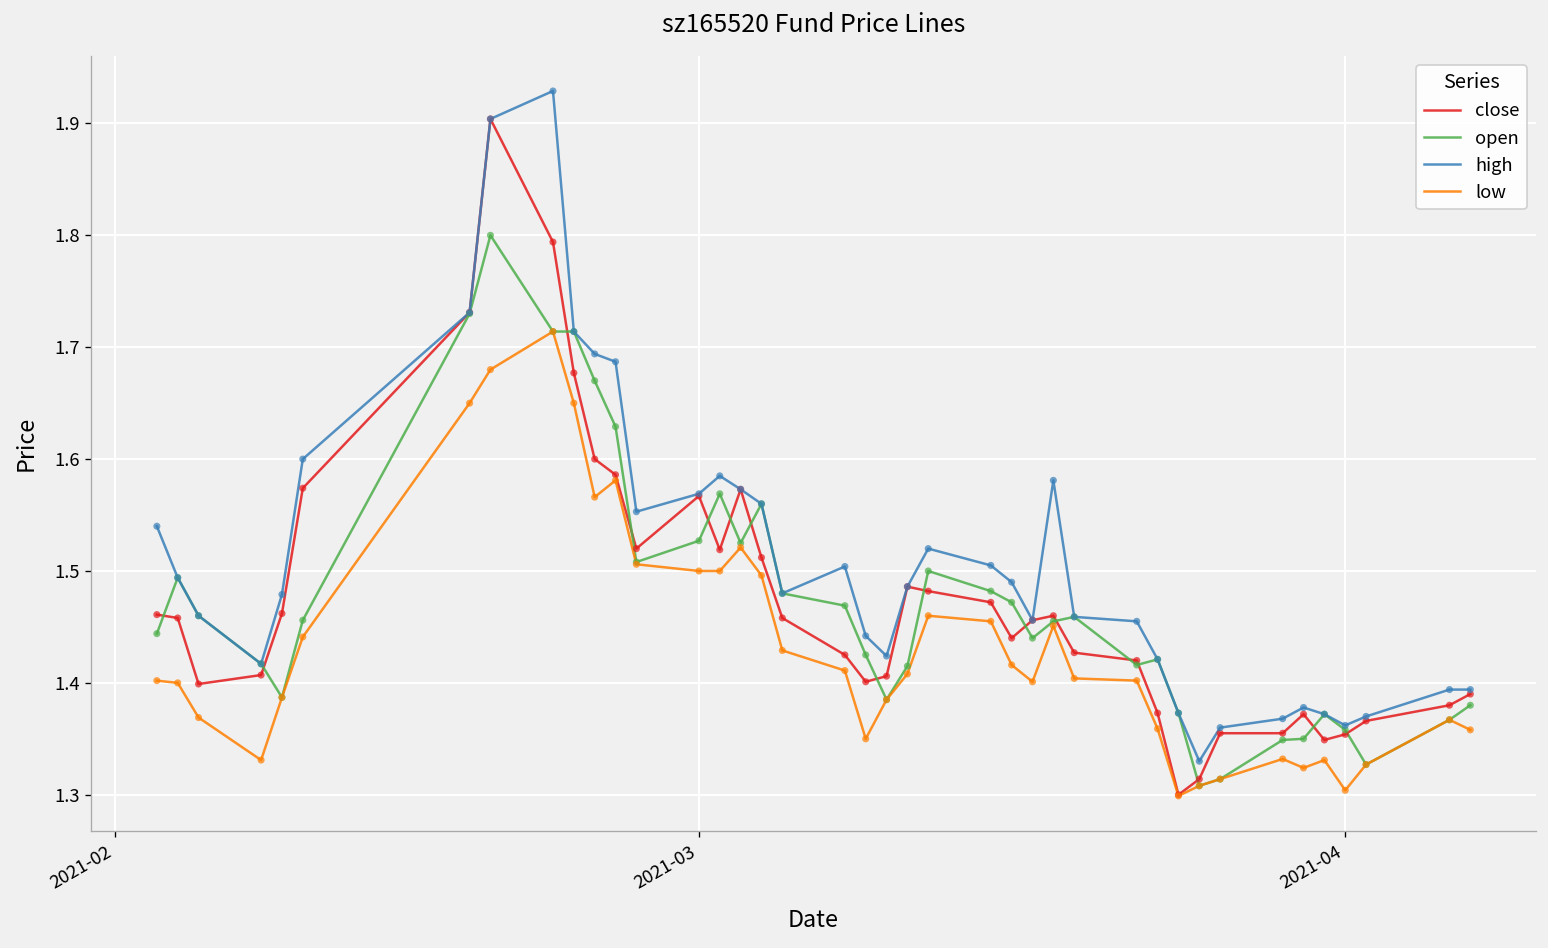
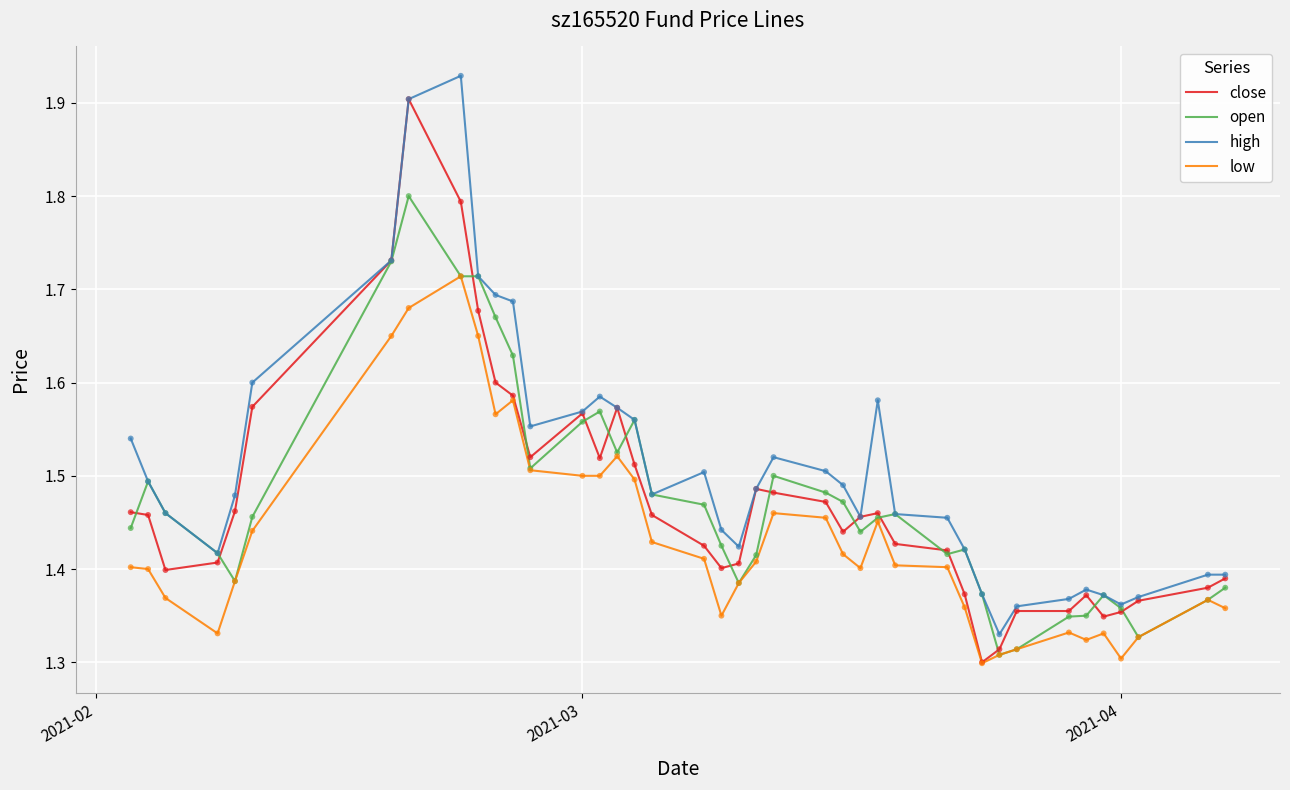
open, 2021-03: 1.53 -> 1.56
